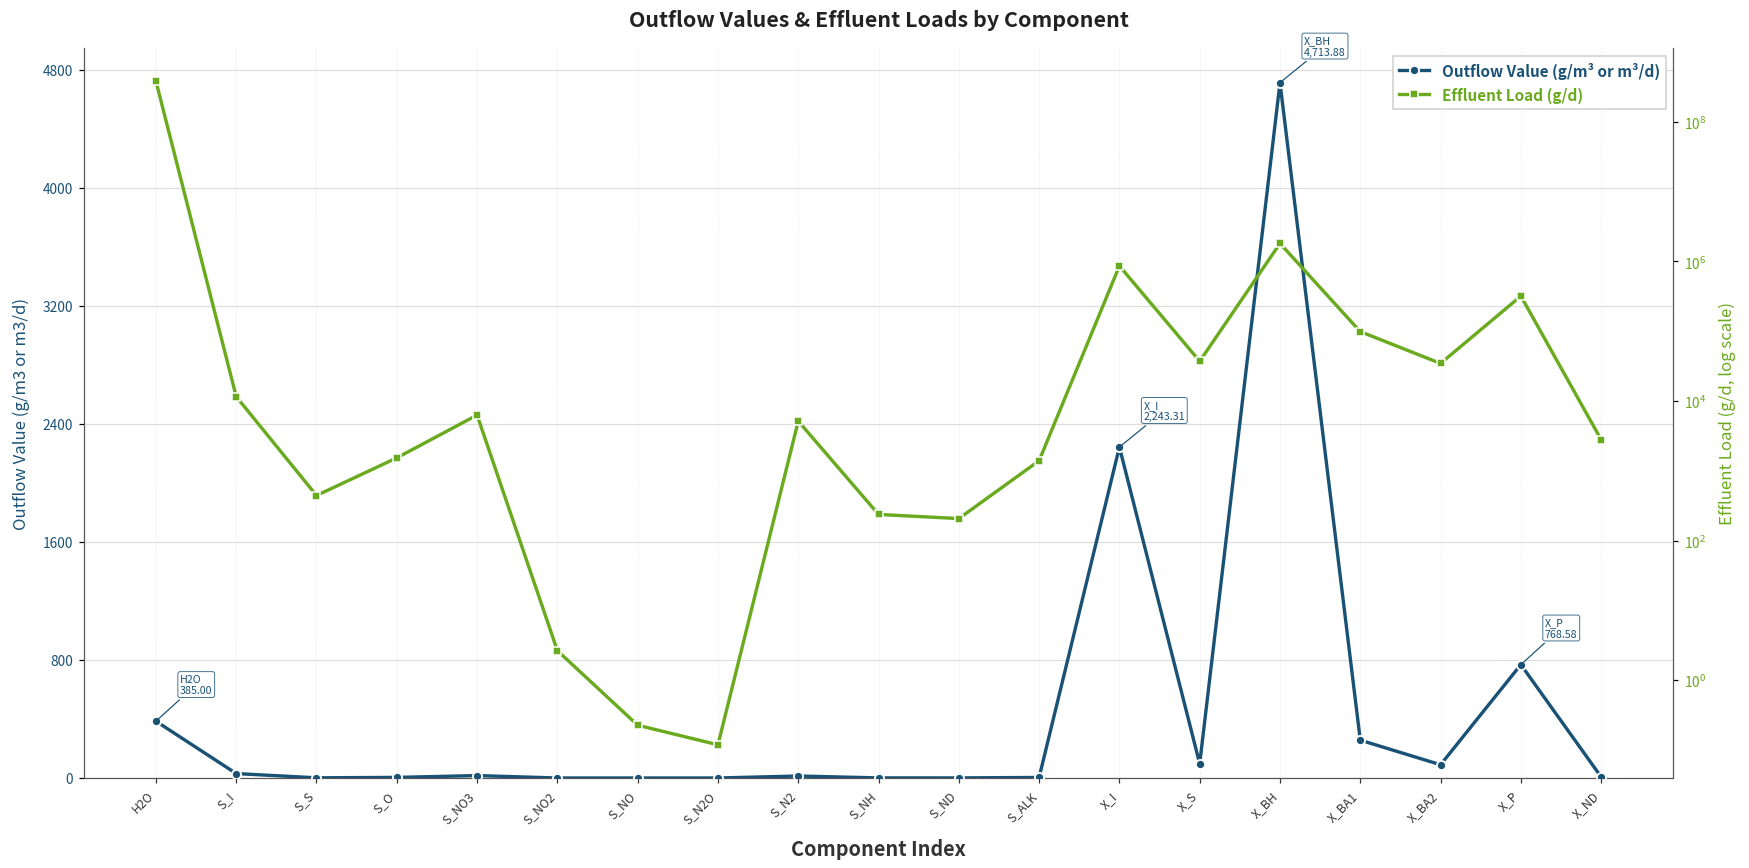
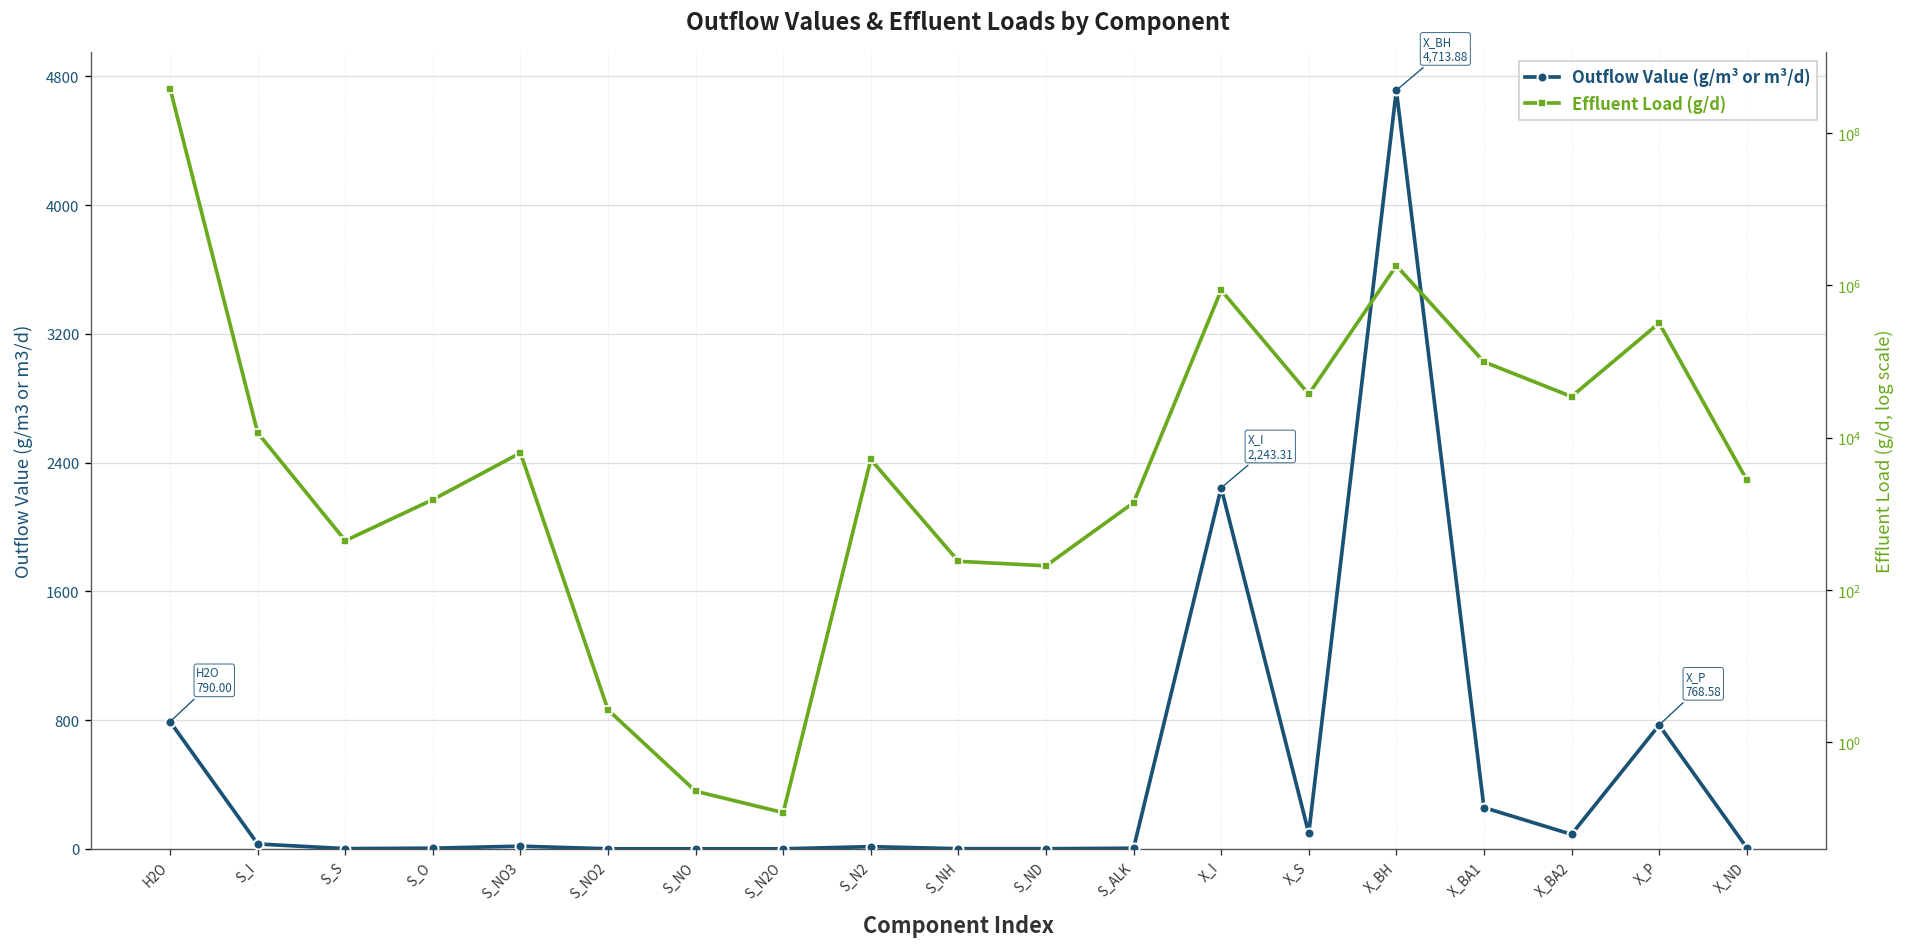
Outflow Value (g/m³ or m³/d), H2O: 385.00 -> 790.00
